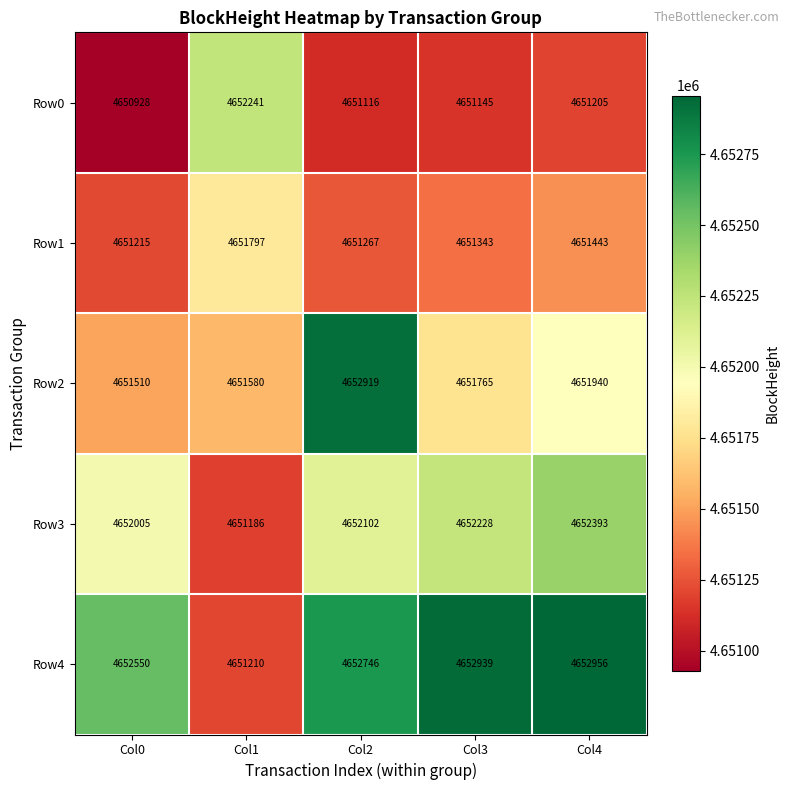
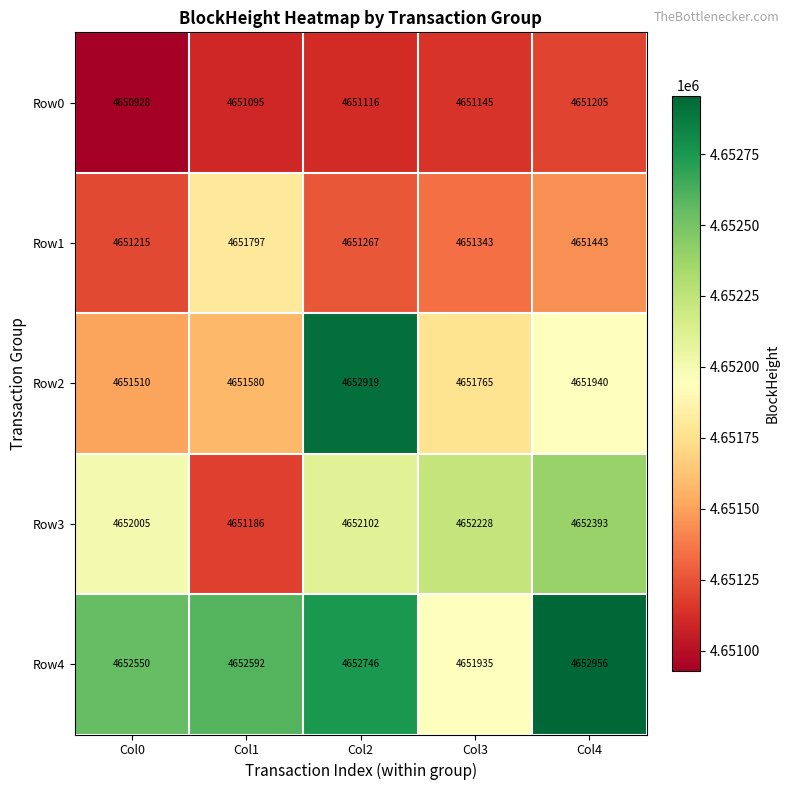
Row0, Col1: 4652241 -> 4651095
Row4, Col1: 4651210 -> 4652592
Row4, Col3: 4652939 -> 4651935
